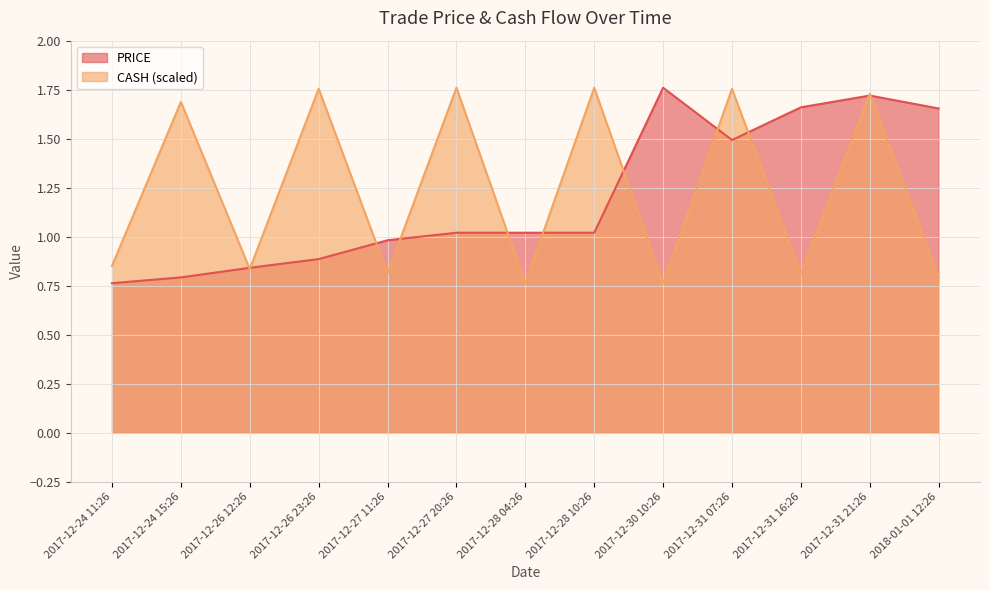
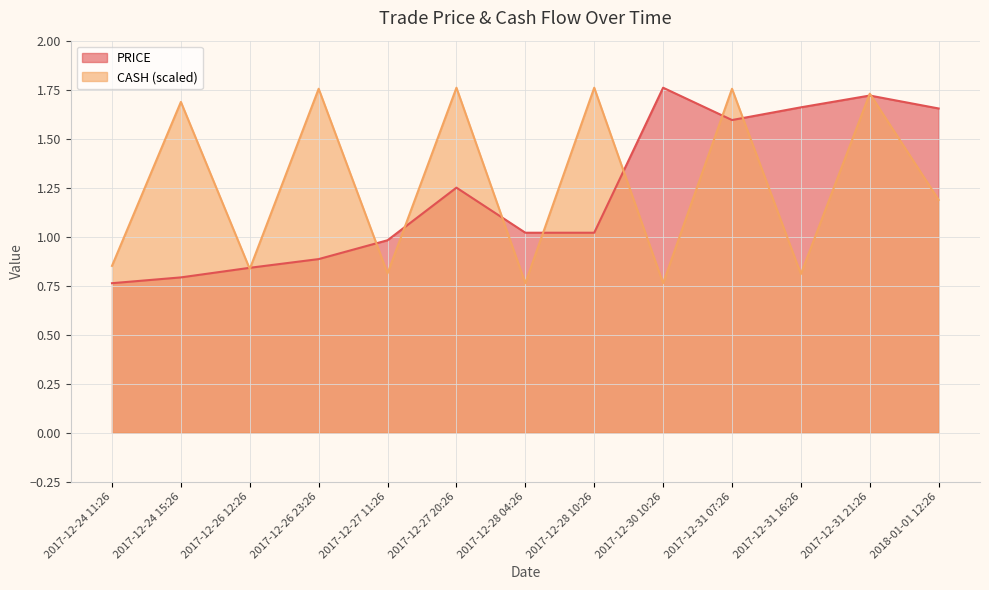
PRICE, 2017-12-27 20:26: 1.02 -> 1.25
PRICE, 2017-12-31 07:26: 1.49 -> 1.60
CASH (scaled), 2018-01-01 12:26: 0.79 -> 1.19
